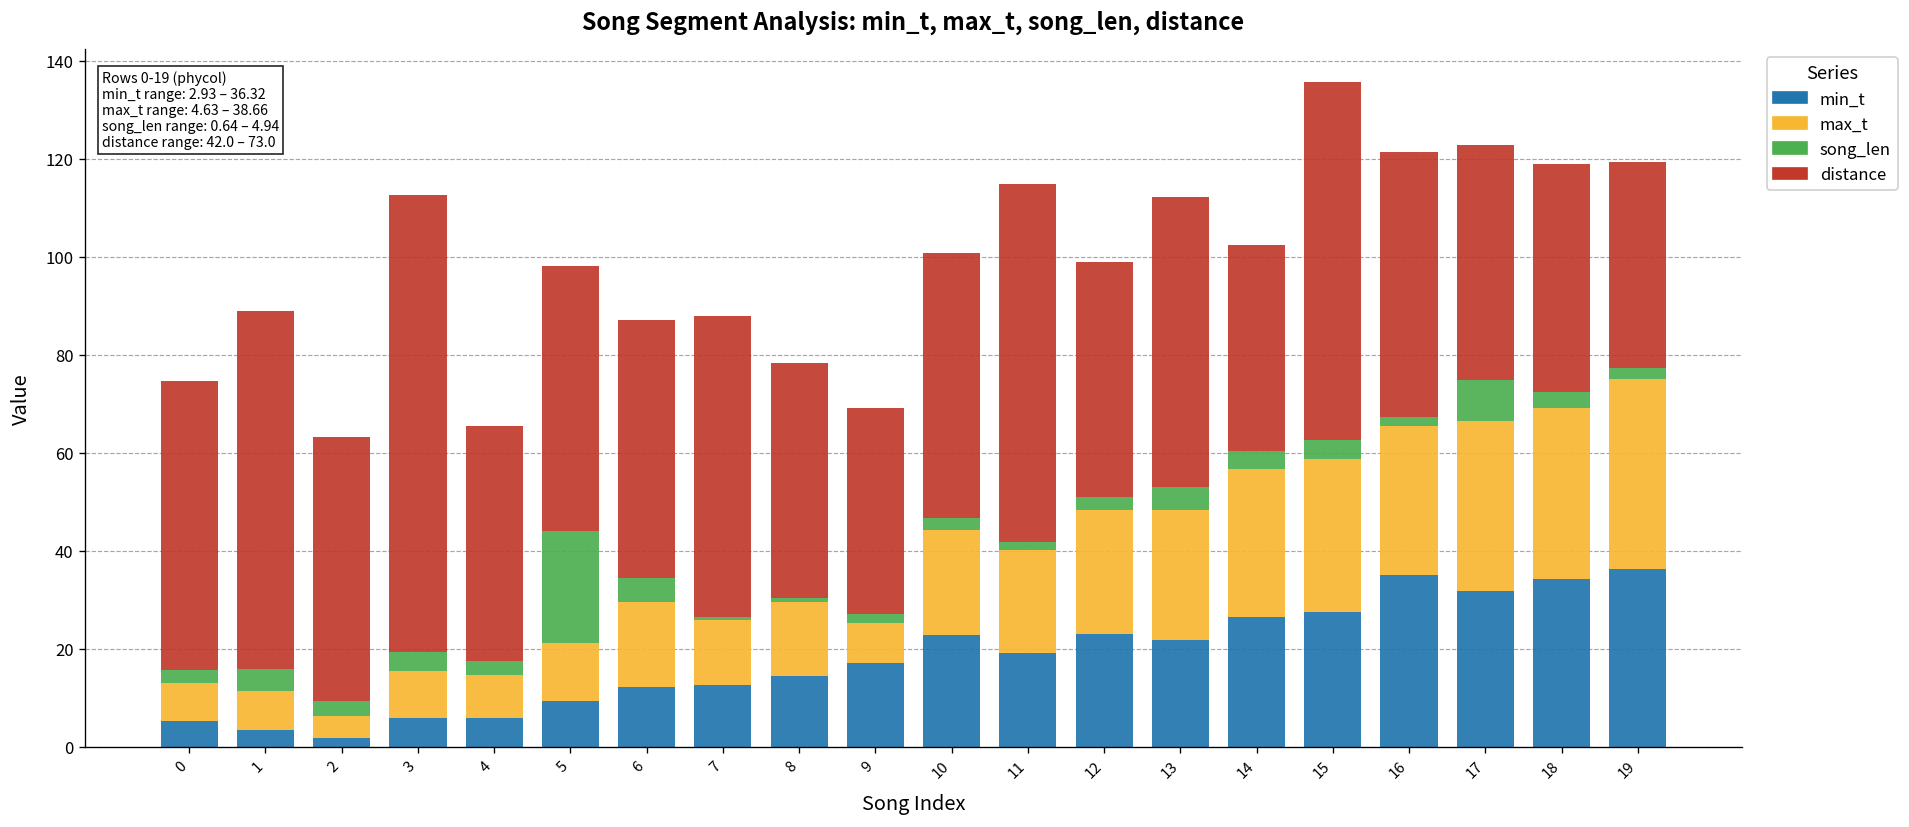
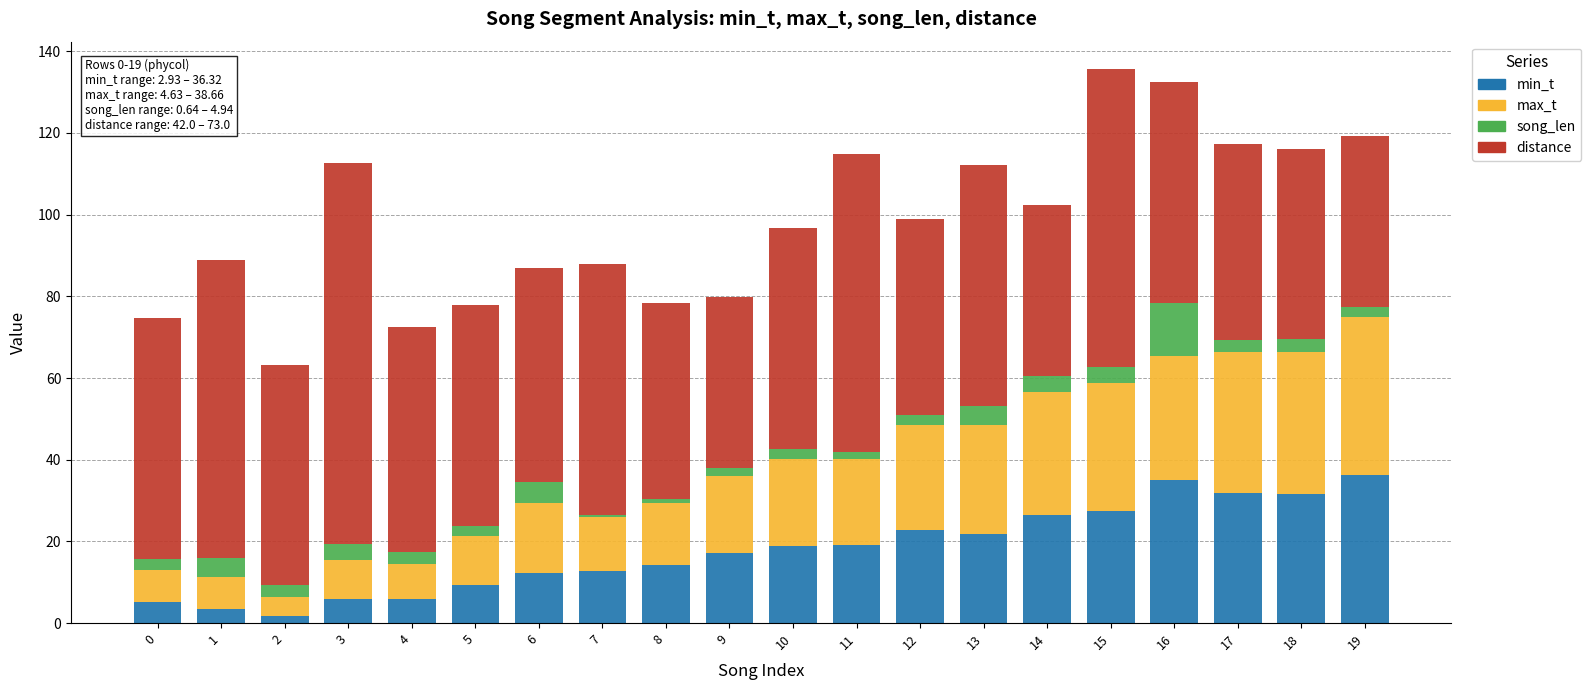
distance, 4: 48 -> 55
song_len, 5: 23 -> 3
max_t, 9: 8 -> 19
min_t, 10: 23 -> 19
song_len, 16: 2 -> 13
song_len, 17: 8 -> 3
min_t, 18: 34 -> 32
